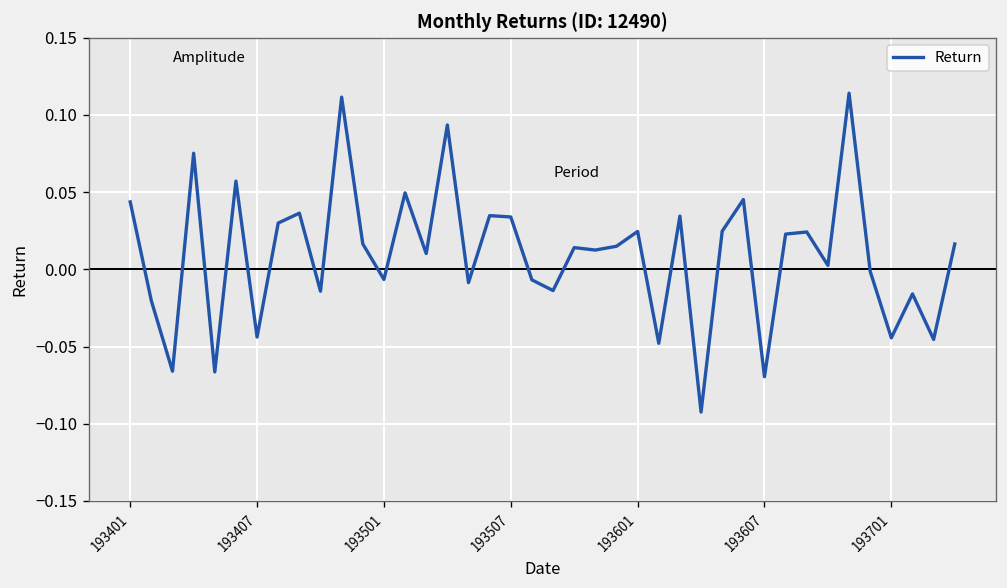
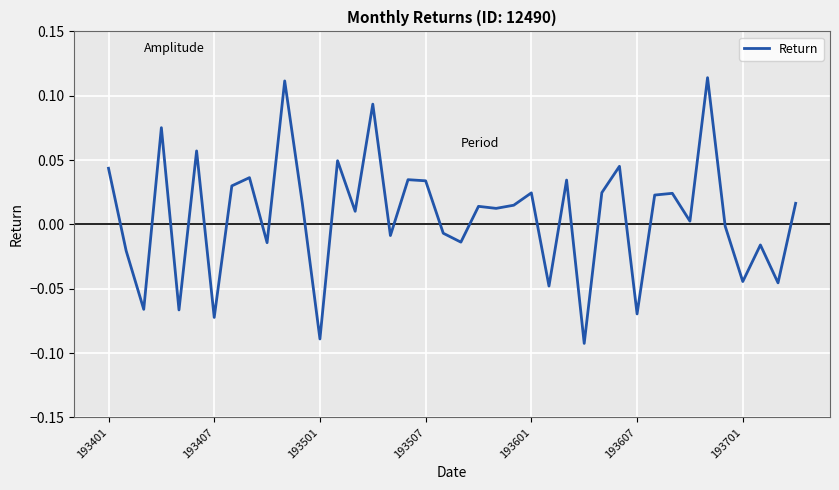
193407: -0.044 -> -0.072
193501: -0.007 -> -0.089
